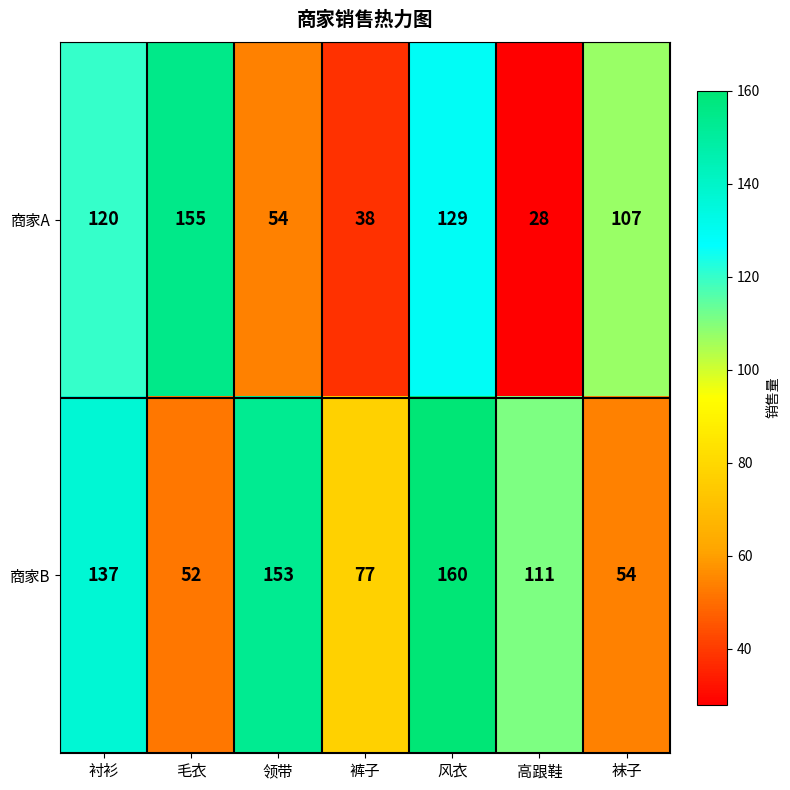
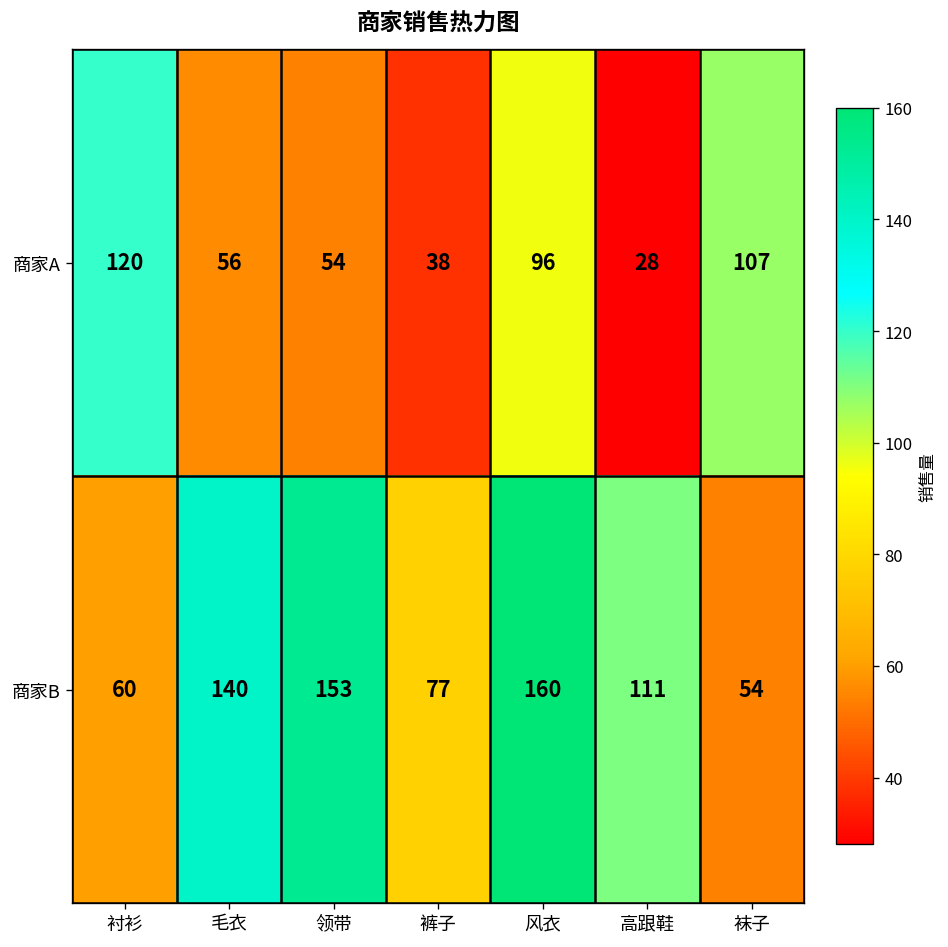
商家A, 毛衣: 155 -> 56
商家A, 风衣: 129 -> 96
商家B, 衬衫: 137 -> 60
商家B, 毛衣: 52 -> 140
